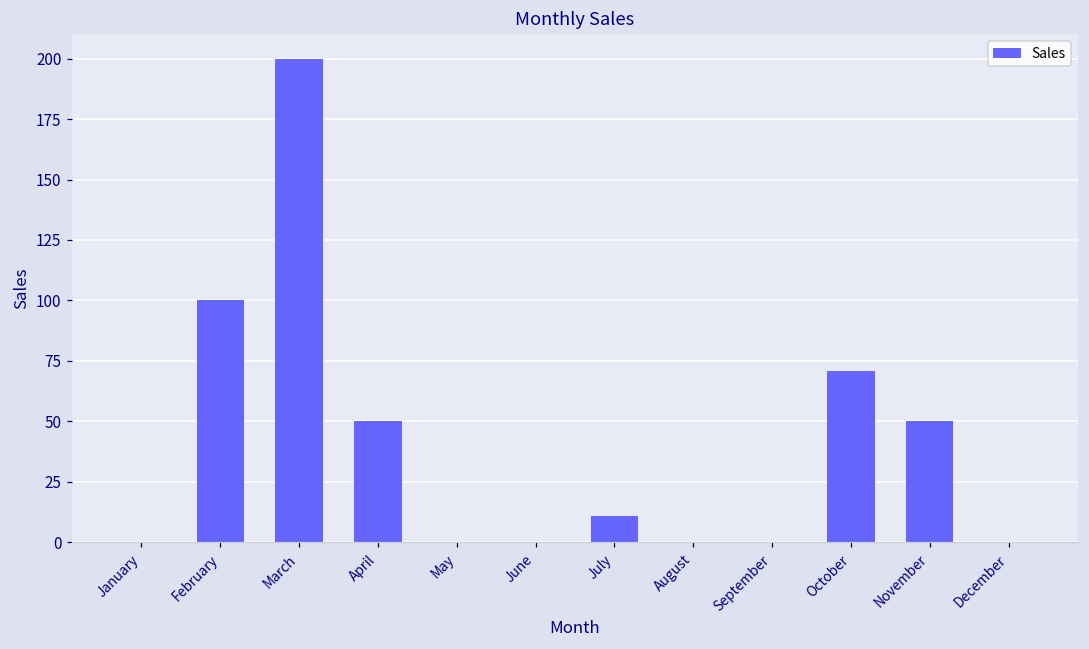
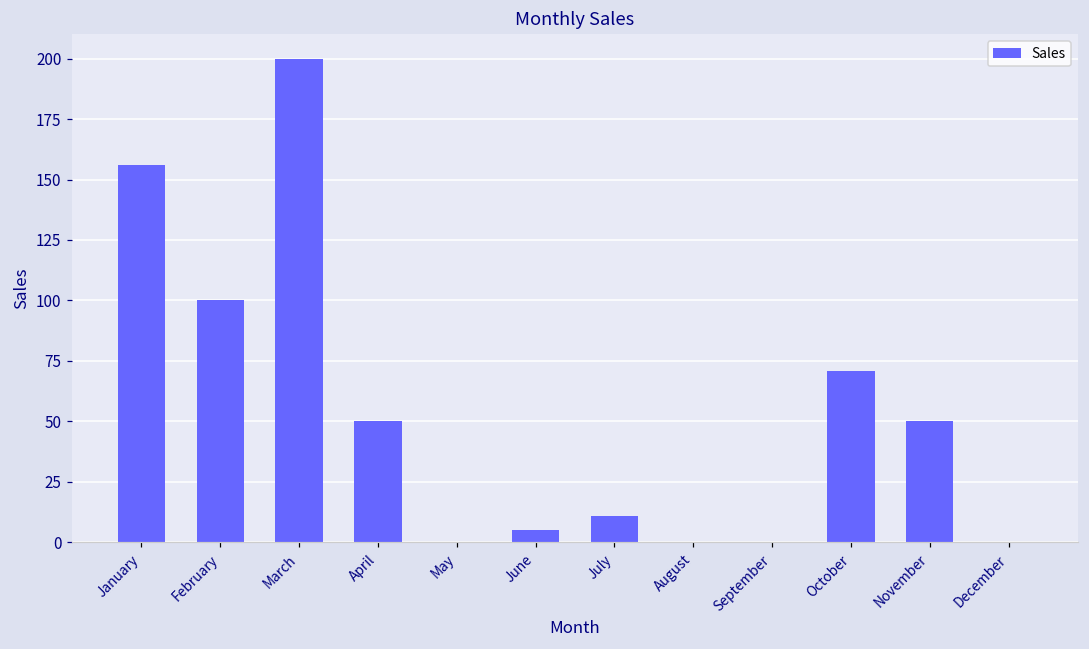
January: 0 -> 156
June: 0 -> 5
